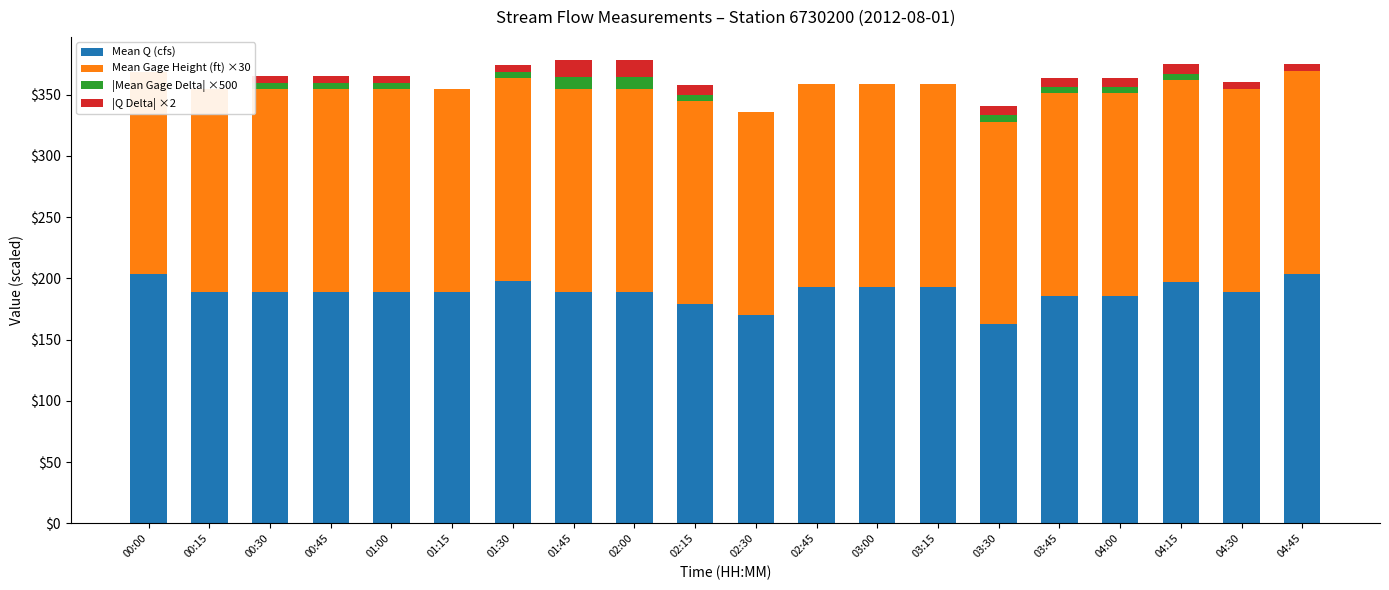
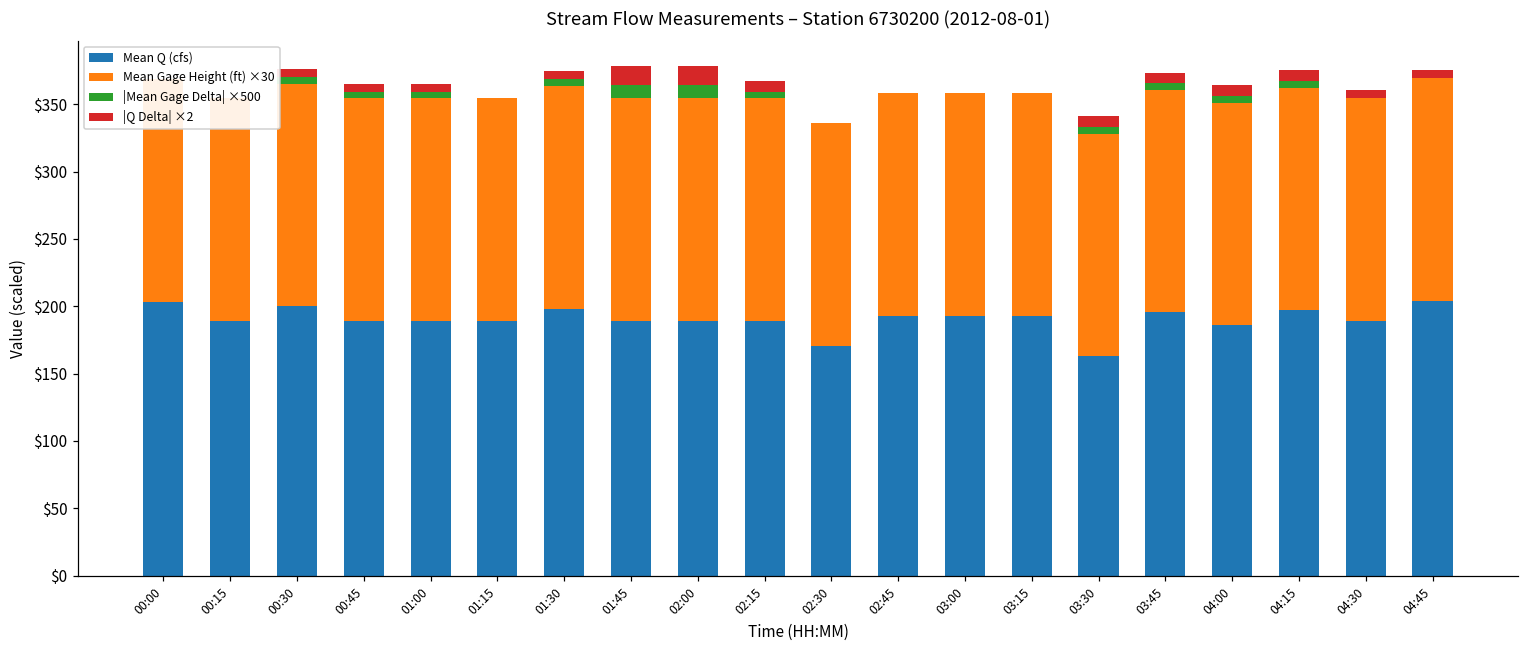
Mean Q (cfs), 00:30: $189 -> $200
Mean Q (cfs), 02:15: $179 -> $189
Mean Q (cfs), 03:45: $186 -> $196
